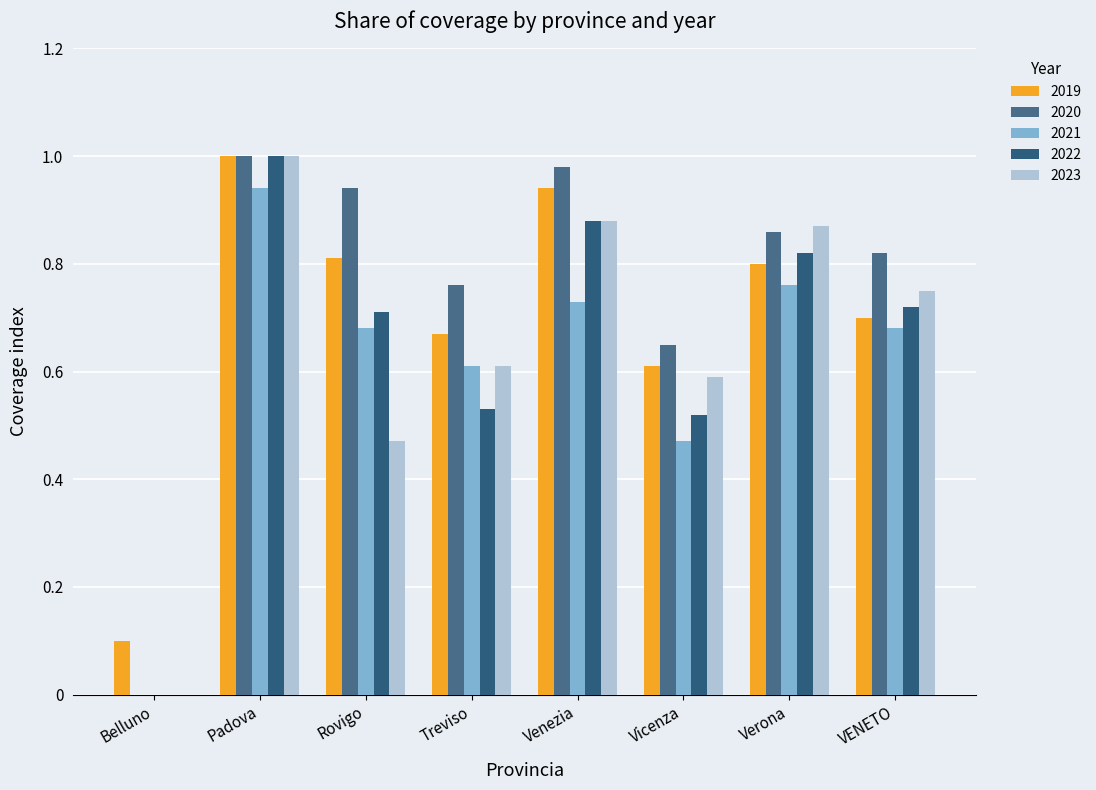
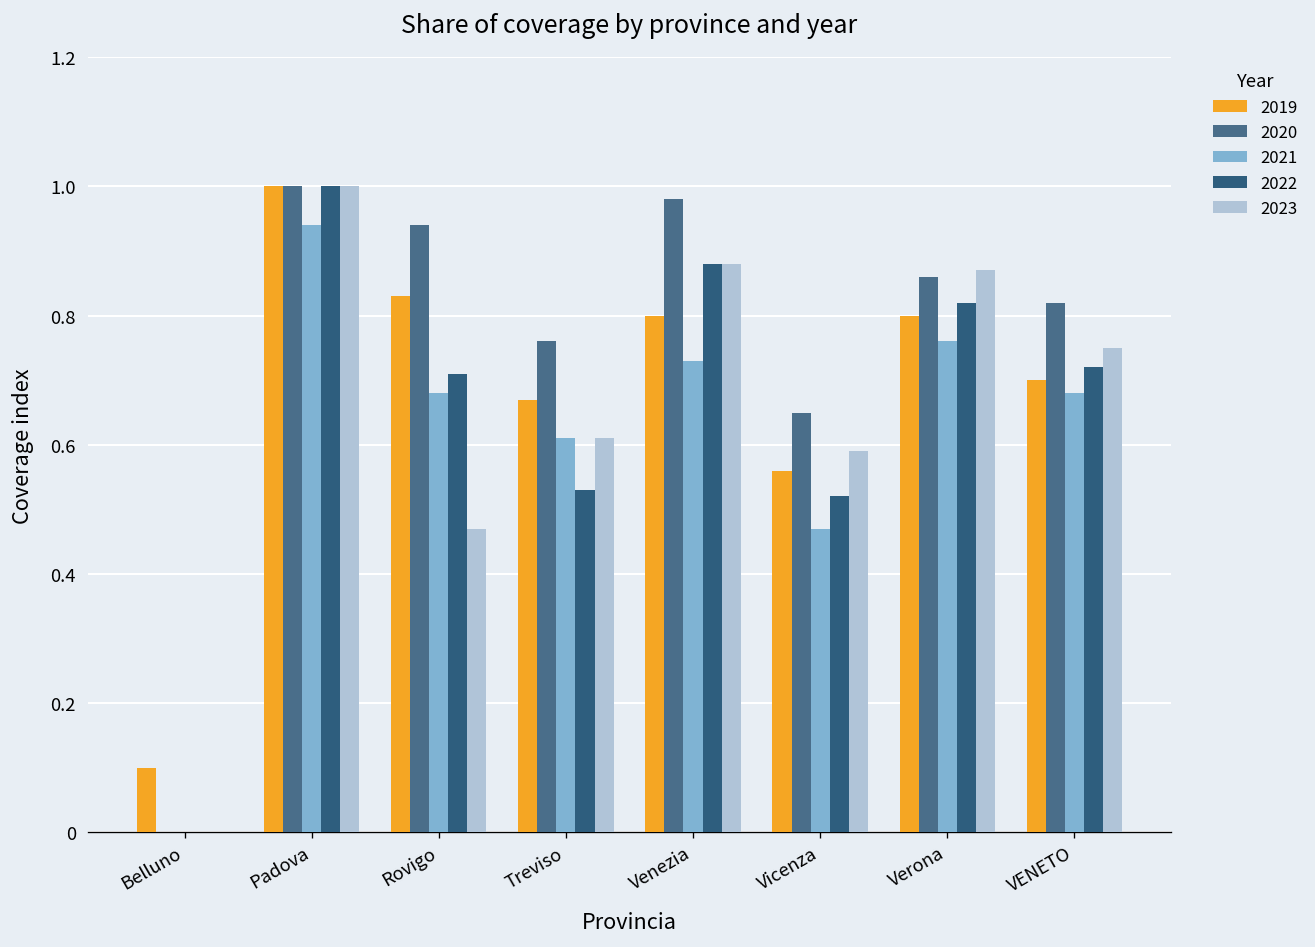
2019, Rovigo: 0.81 -> 0.83
2019, Venezia: 0.94 -> 0.80
2019, Vicenza: 0.61 -> 0.56
